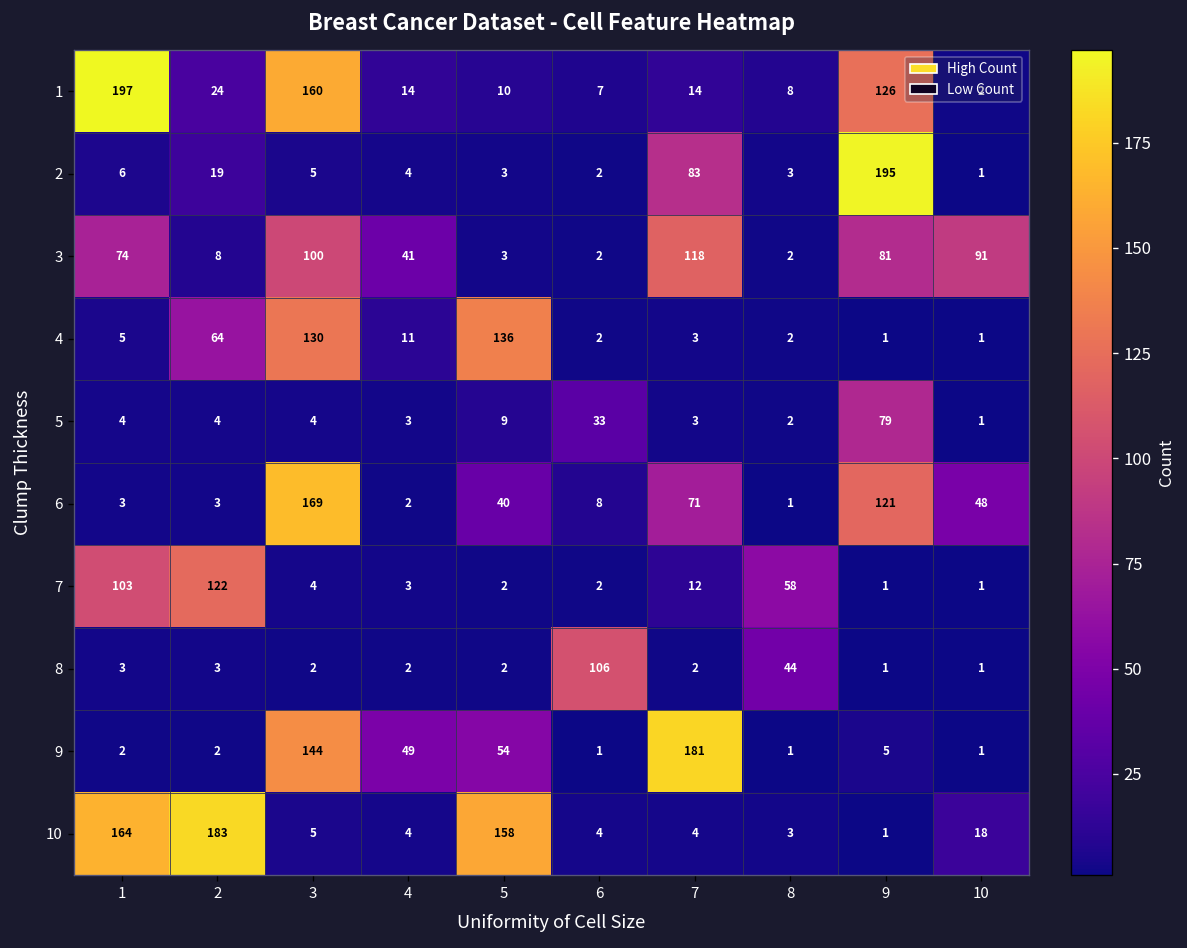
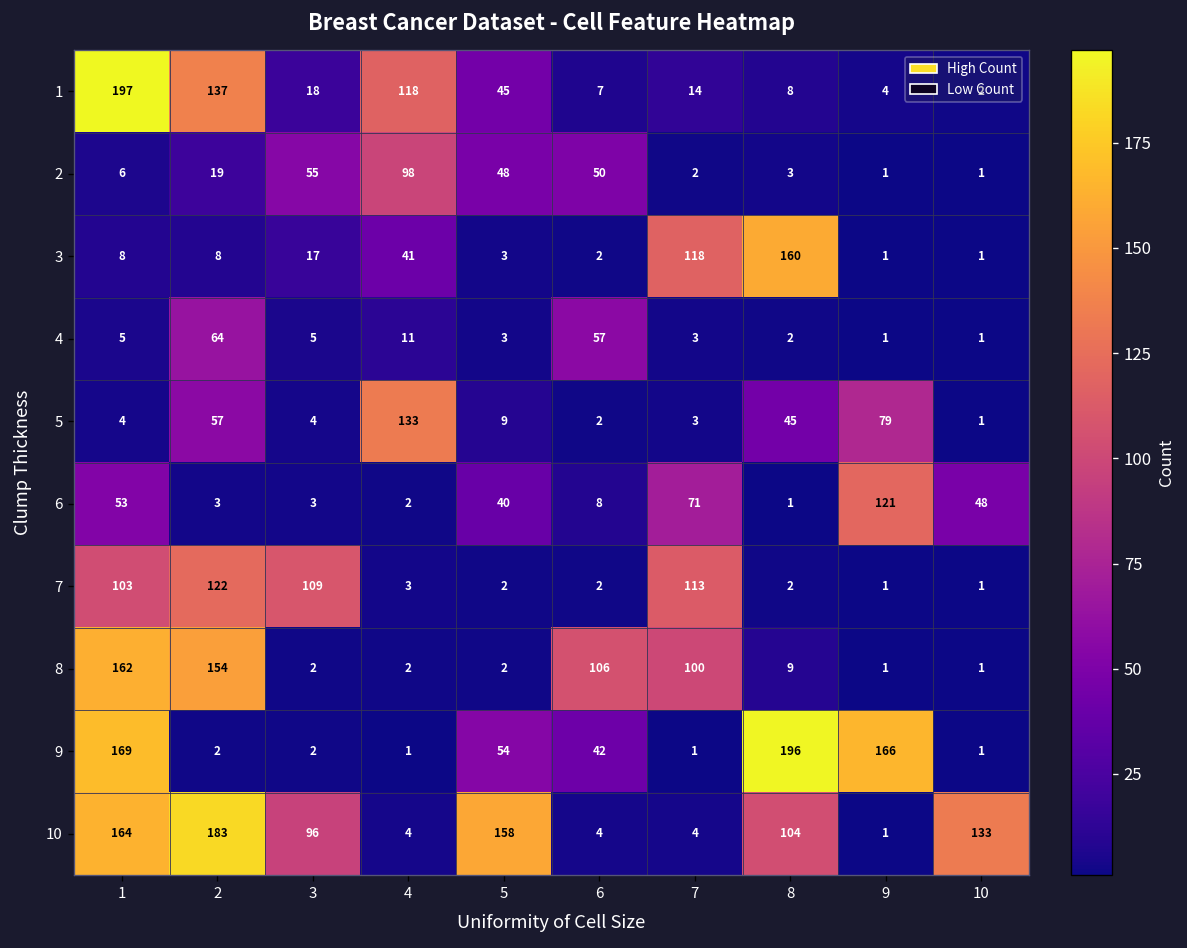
1, 2: 24 -> 137
1, 3: 160 -> 18
1, 4: 14 -> 118
1, 5: 10 -> 45
1, 9: 126 -> 4
2, 3: 5 -> 55
2, 4: 4 -> 98
2, 5: 3 -> 48
2, 6: 2 -> 50
2, 7: 83 -> 2
2, 9: 195 -> 1
3, 1: 74 -> 8
3, 3: 100 -> 17
3, 8: 2 -> 160
3, 9: 81 -> 1
3, 10: 91 -> 1
4, 3: 130 -> 5
4, 5: 136 -> 3
4, 6: 2 -> 57
5, 2: 4 -> 57
5, 4: 3 -> 133
5, 6: 33 -> 2
5, 8: 2 -> 45
6, 1: 3 -> 53
6, 3: 169 -> 3
7, 3: 4 -> 109
7, 7: 12 -> 113
7, 8: 58 -> 2
8, 1: 3 -> 162
8, 2: 3 -> 154
8, 7: 2 -> 100
8, 8: 44 -> 9
9, 1: 2 -> 169
9, 3: 144 -> 2
9, 4: 49 -> 1
9, 6: 1 -> 42
9, 7: 181 -> 1
9, 8: 1 -> 196
9, 9: 5 -> 166
10, 3: 5 -> 96
10, 8: 3 -> 104
10, 10: 18 -> 133
